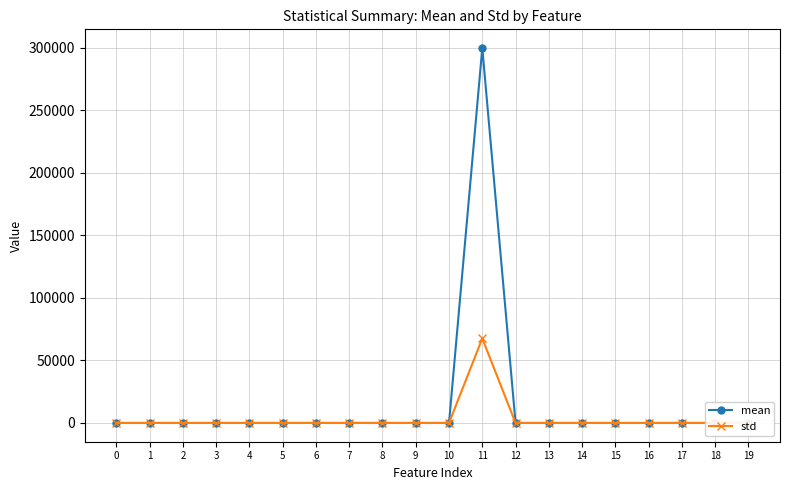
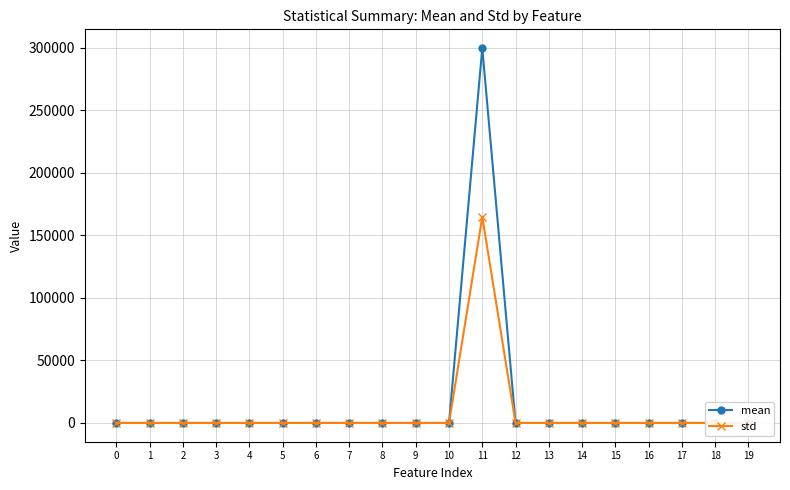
std, 11: 68000 -> 165000
